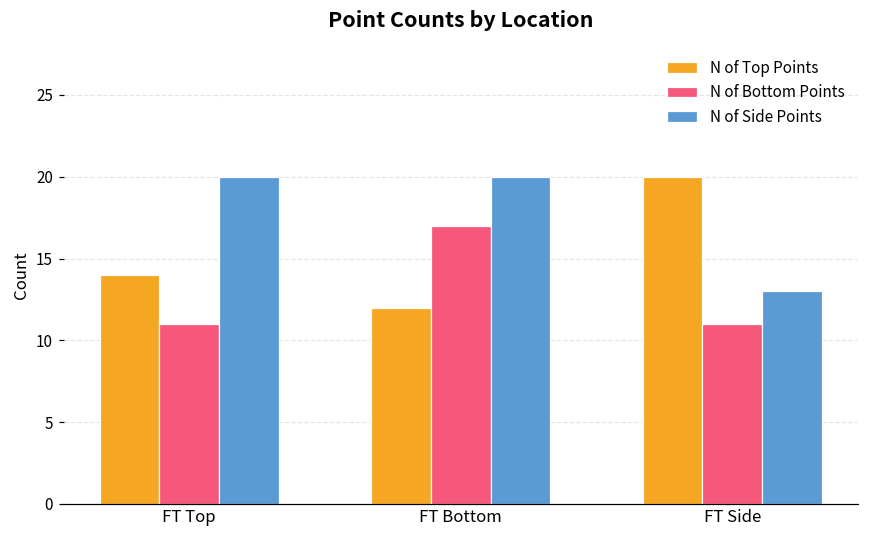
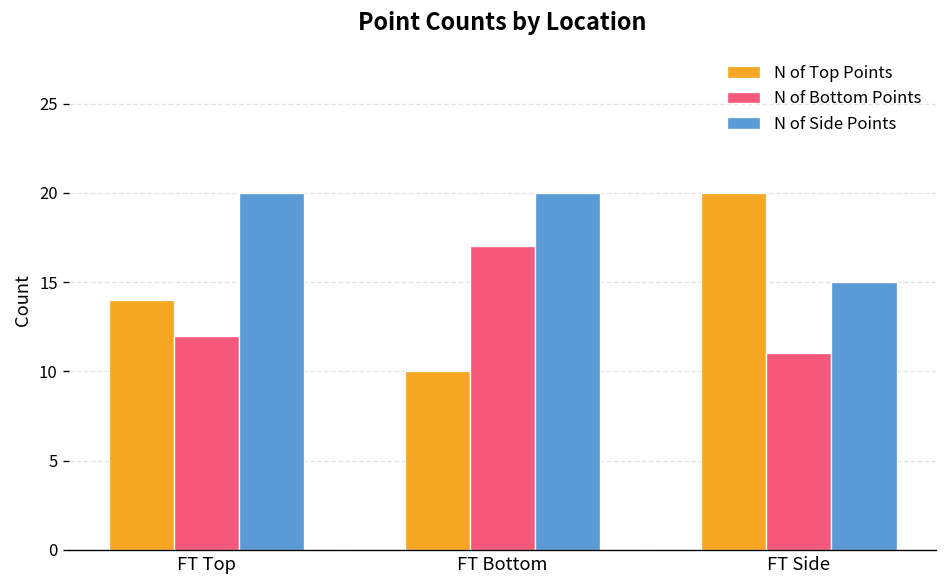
N of Bottom Points, FT Top: 11 -> 12
N of Top Points, FT Bottom: 12 -> 10
N of Side Points, FT Side: 13 -> 15
